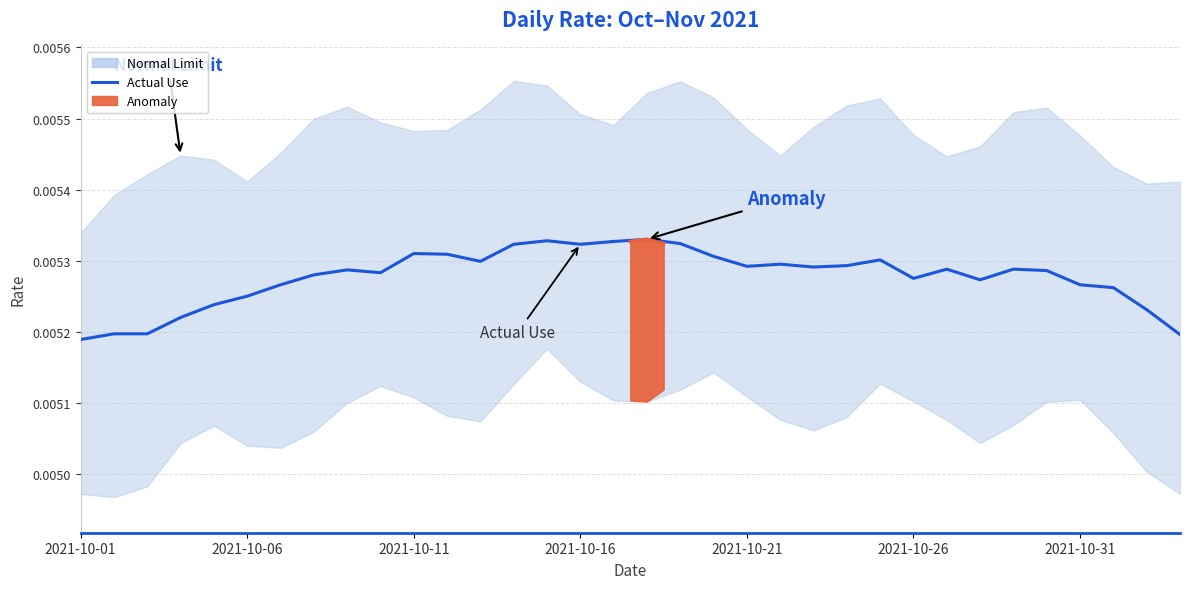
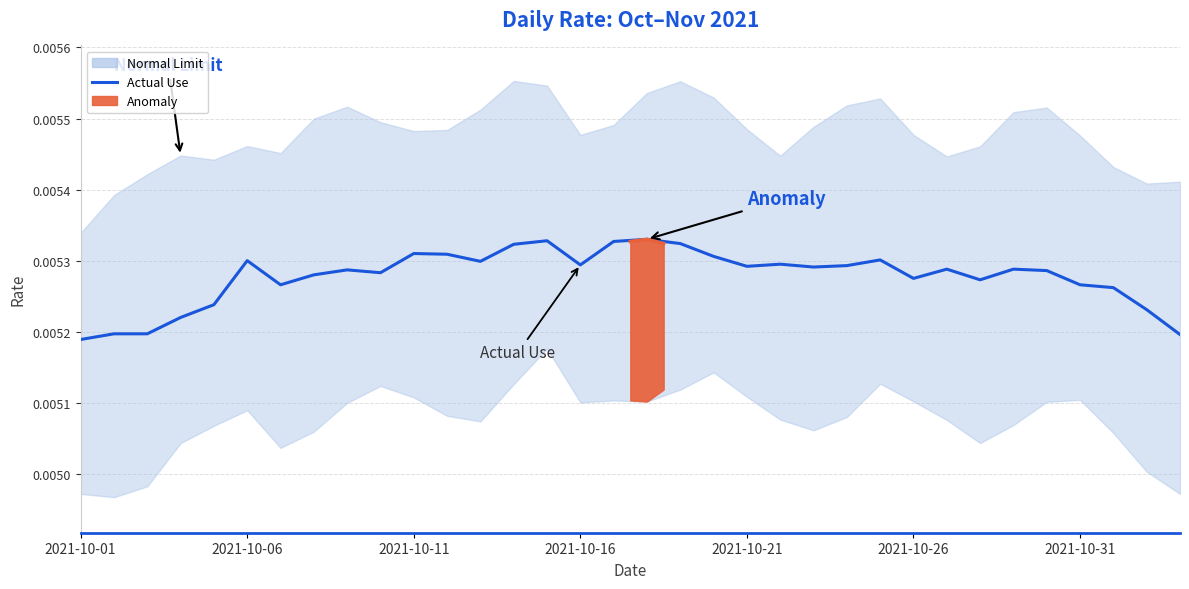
Actual Use, 2021-10-06: 0.00525 -> 0.00530
Actual Use, 2021-10-16: 0.00532 -> 0.00529
